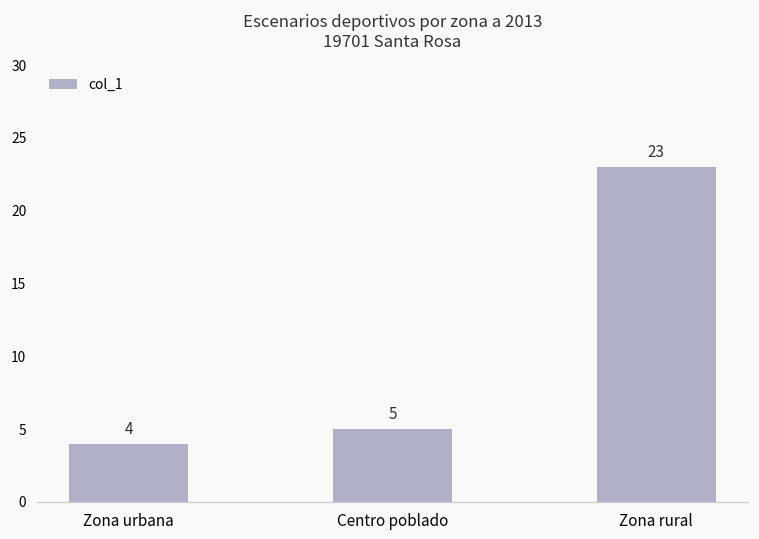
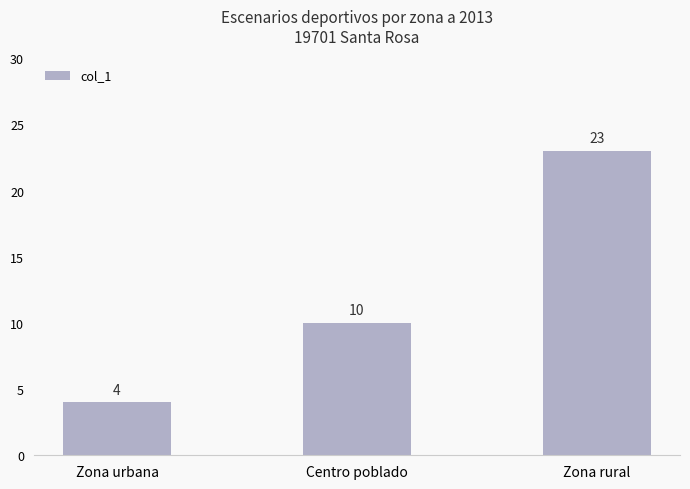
Centro poblado: 5 -> 10
